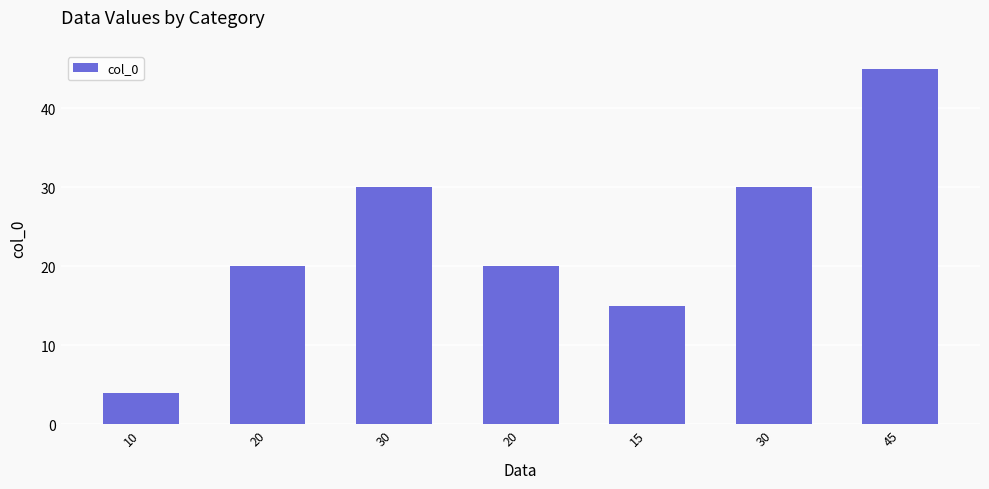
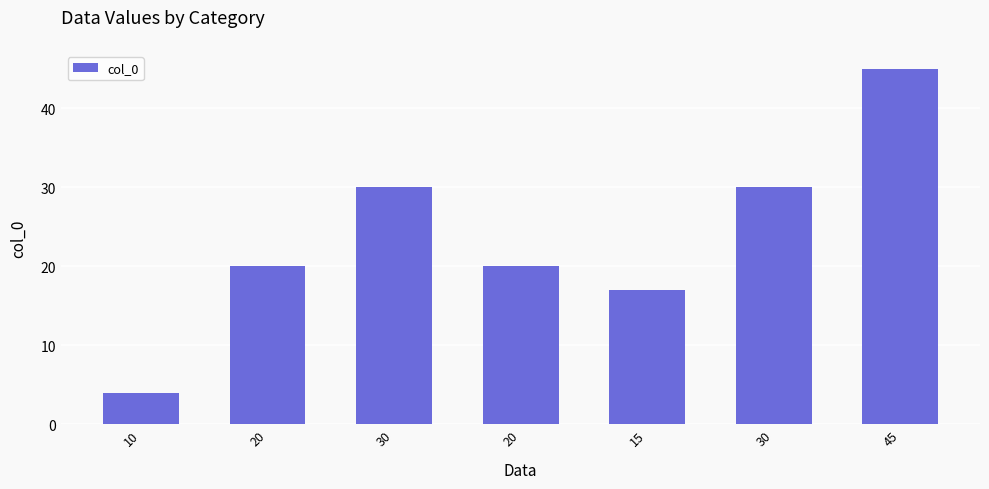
15: 15 -> 17
